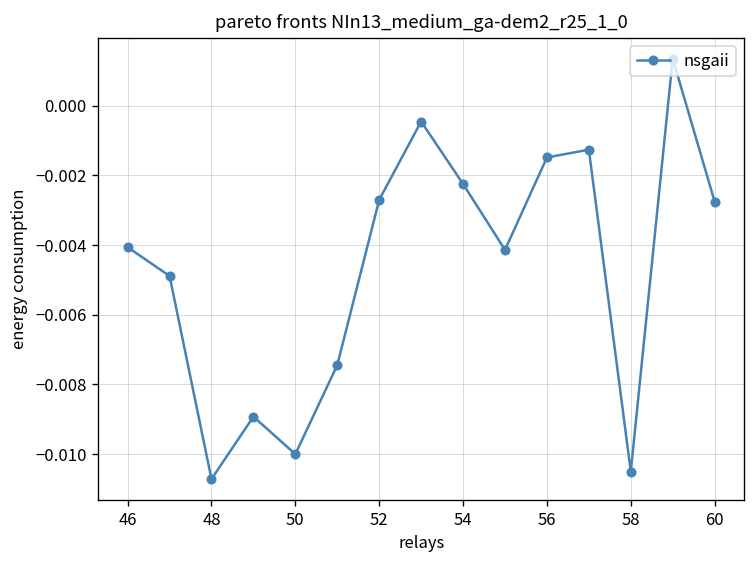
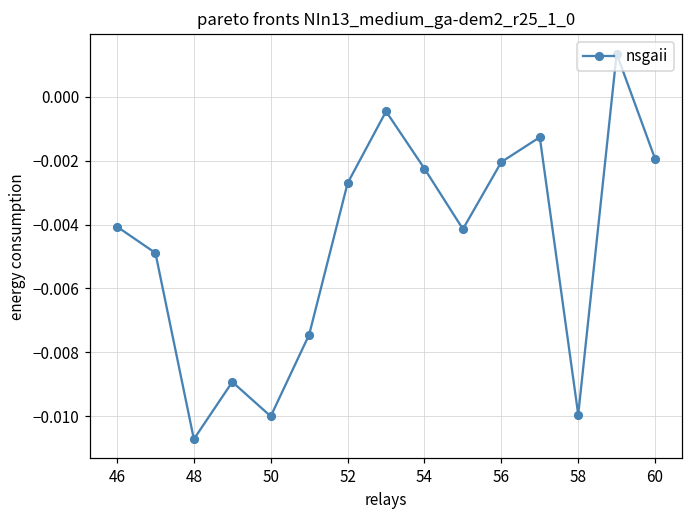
56: -0.0015 -> -0.0020
58: -0.0105 -> -0.0099
60: -0.0028 -> -0.0019
